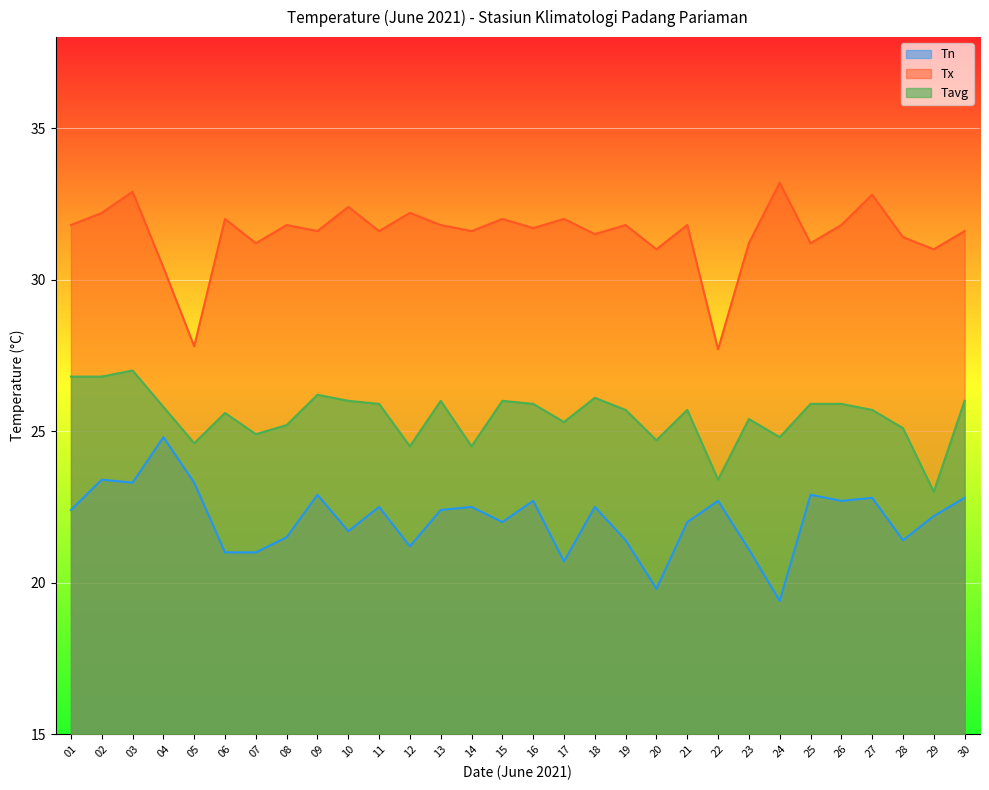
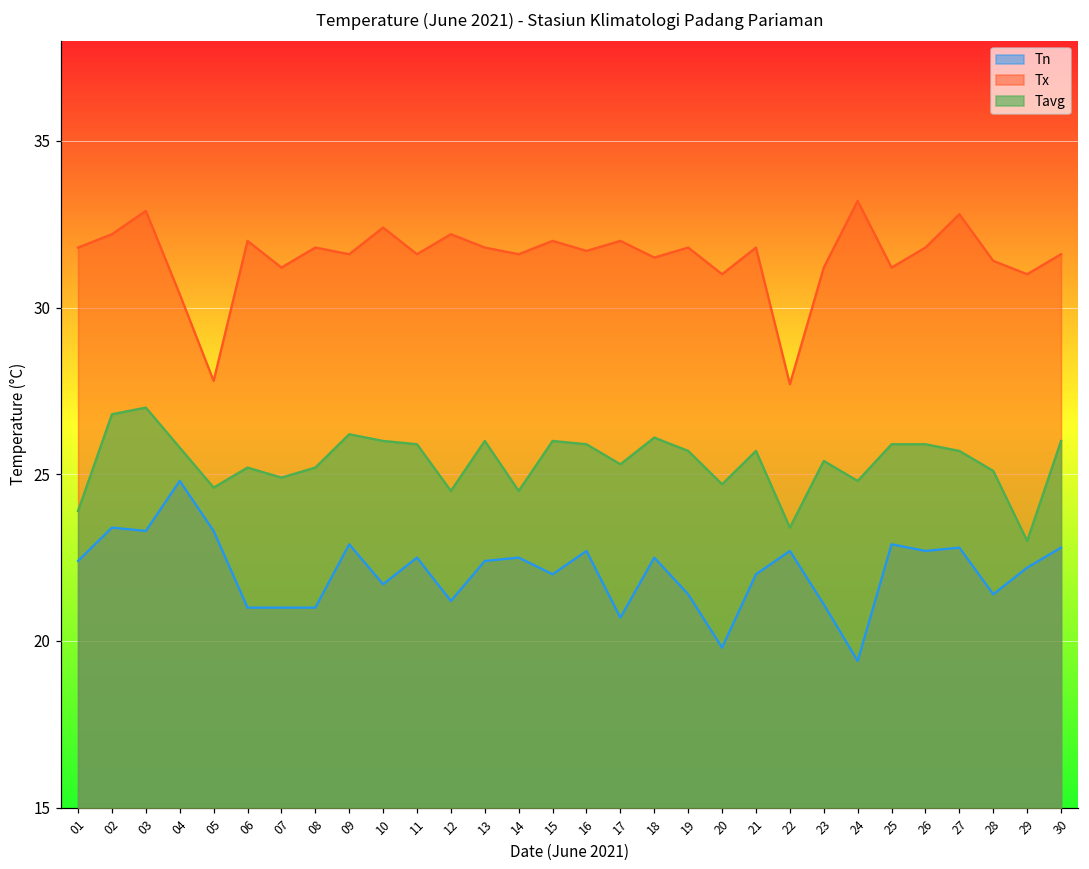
Tavg, 01: 26.8 -> 23.9
Tavg, 06: 25.6 -> 25.2
Tn, 08: 21.5 -> 21.0
